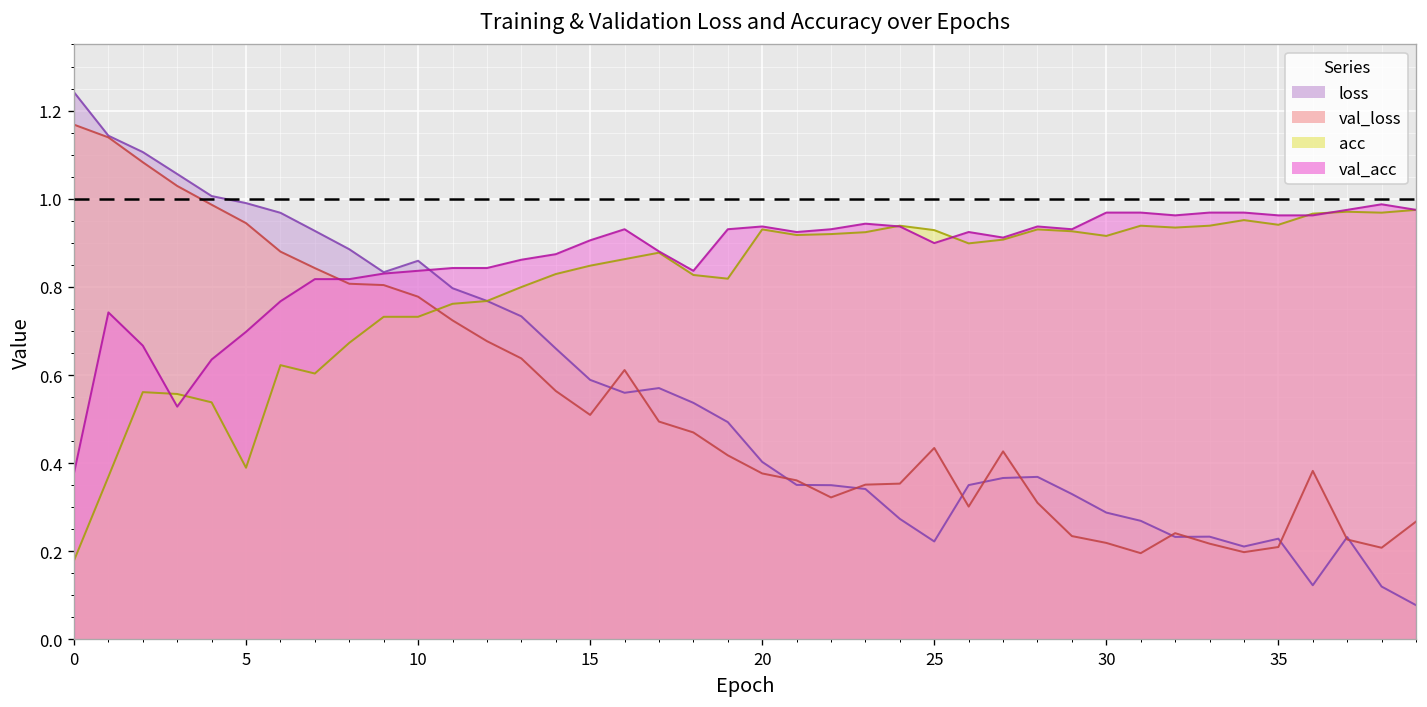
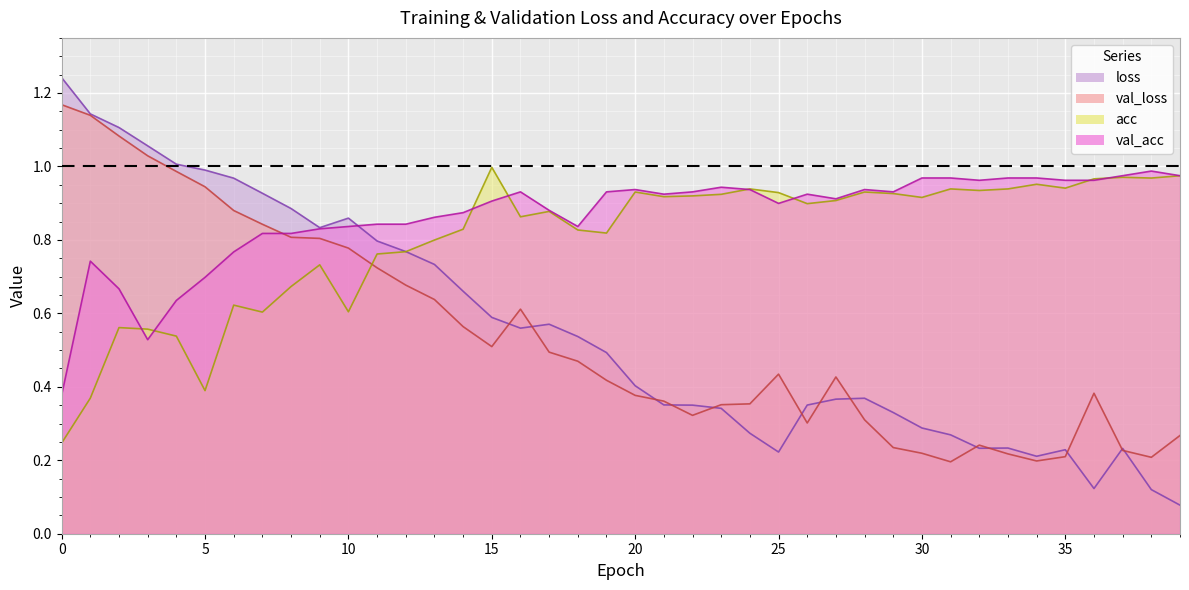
acc, 0: 0.18 -> 0.25
acc, 10: 0.73 -> 0.60
acc, 15: 0.85 -> 1.00
